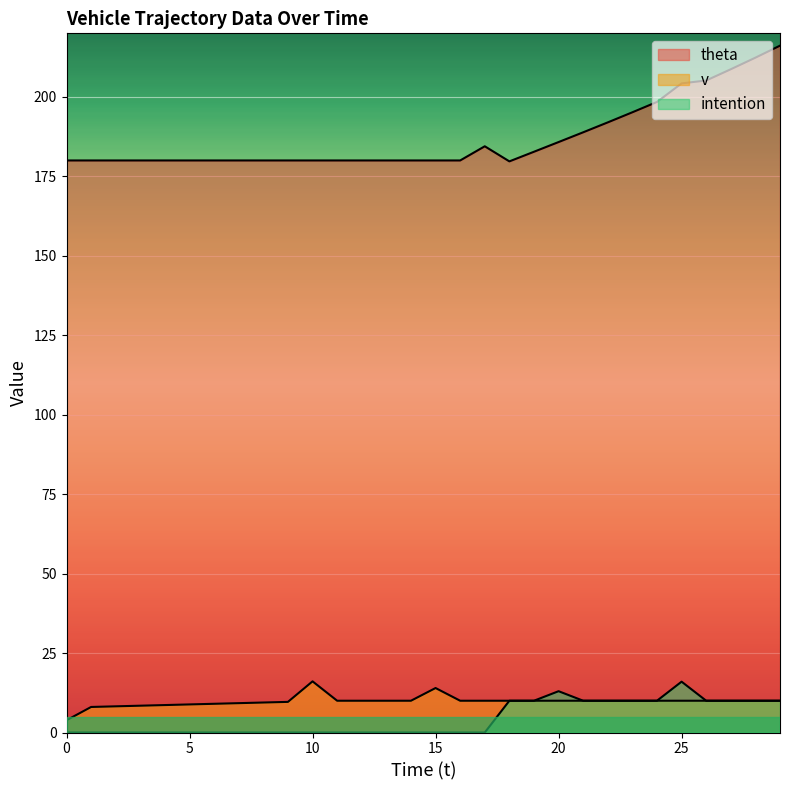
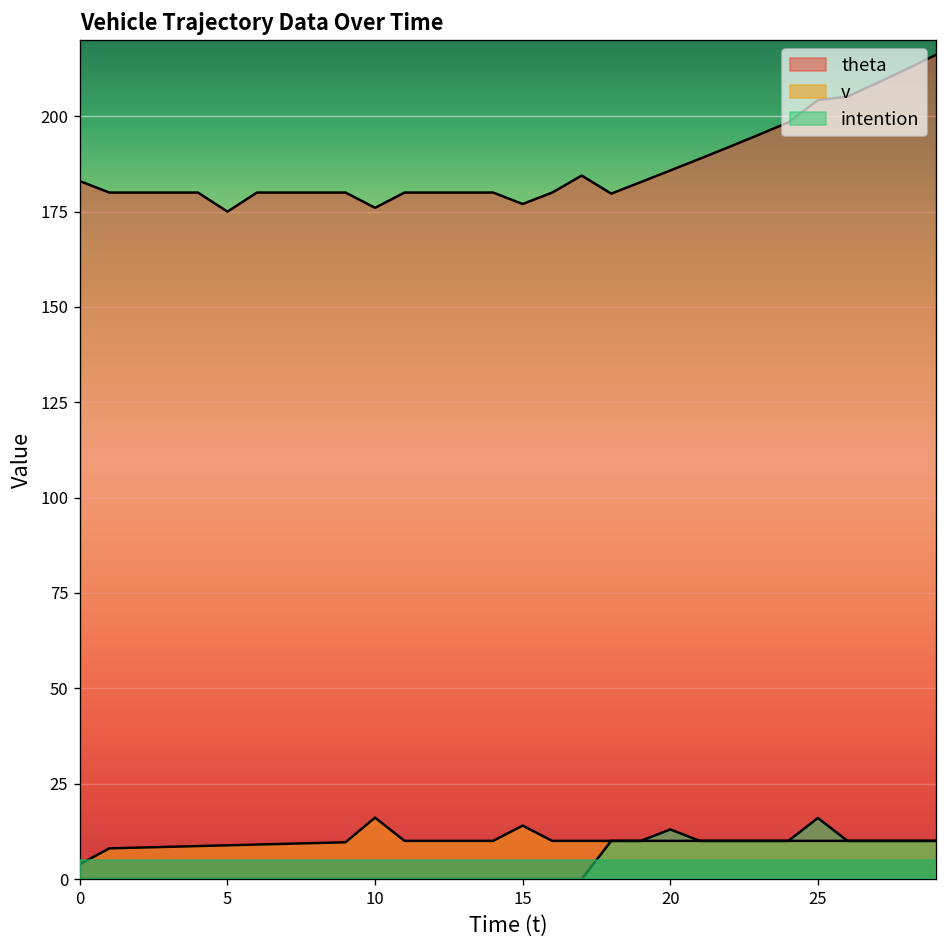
theta, 0: 180 -> 183
theta, 5: 180 -> 175
theta, 10: 180 -> 176
theta, 15: 180 -> 177
